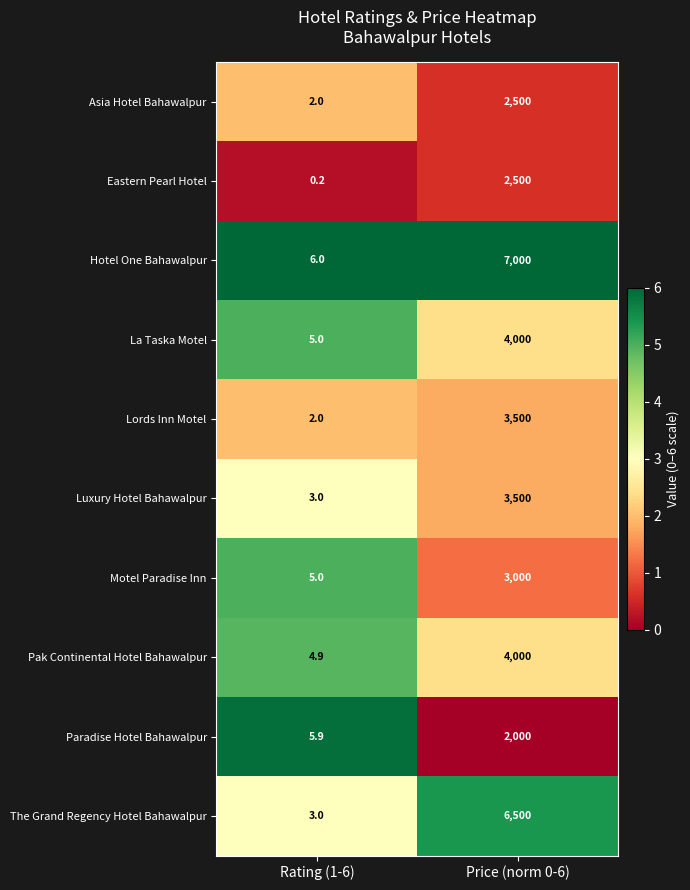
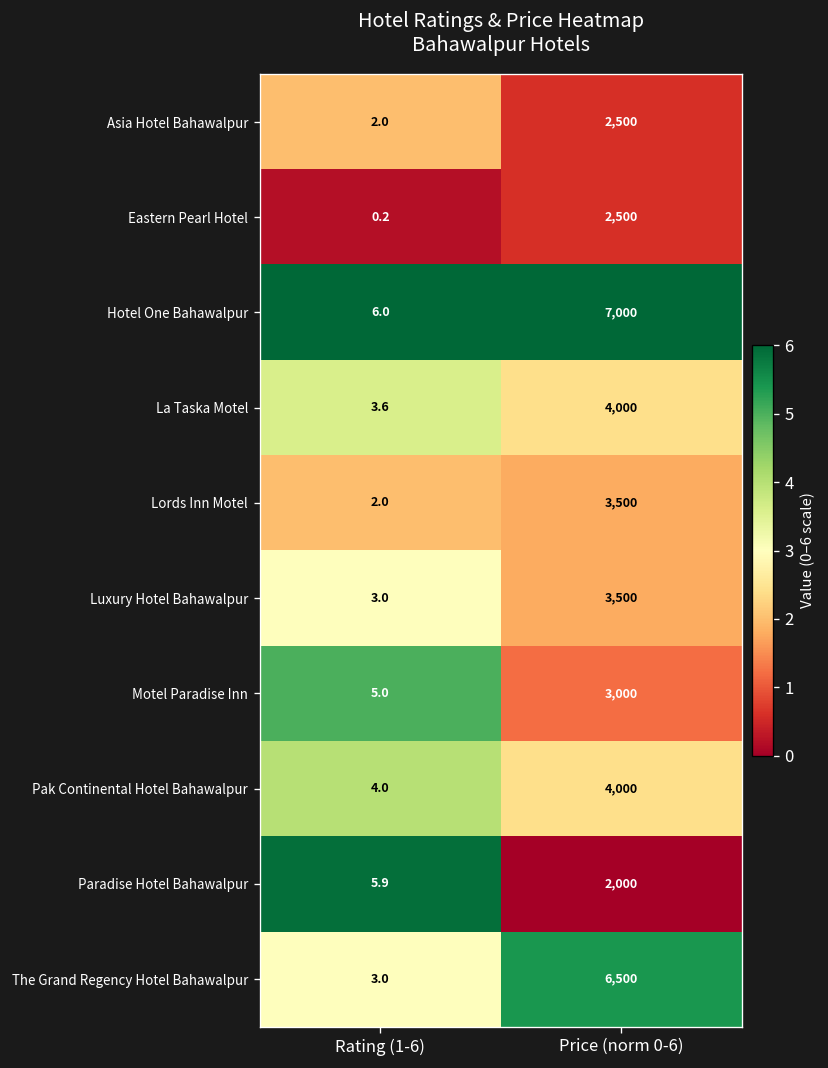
La Taska Motel, Rating (1-6): 5.0 -> 3.6
Pak Continental Hotel Bahawalpur, Rating (1-6): 4.9 -> 4.0
